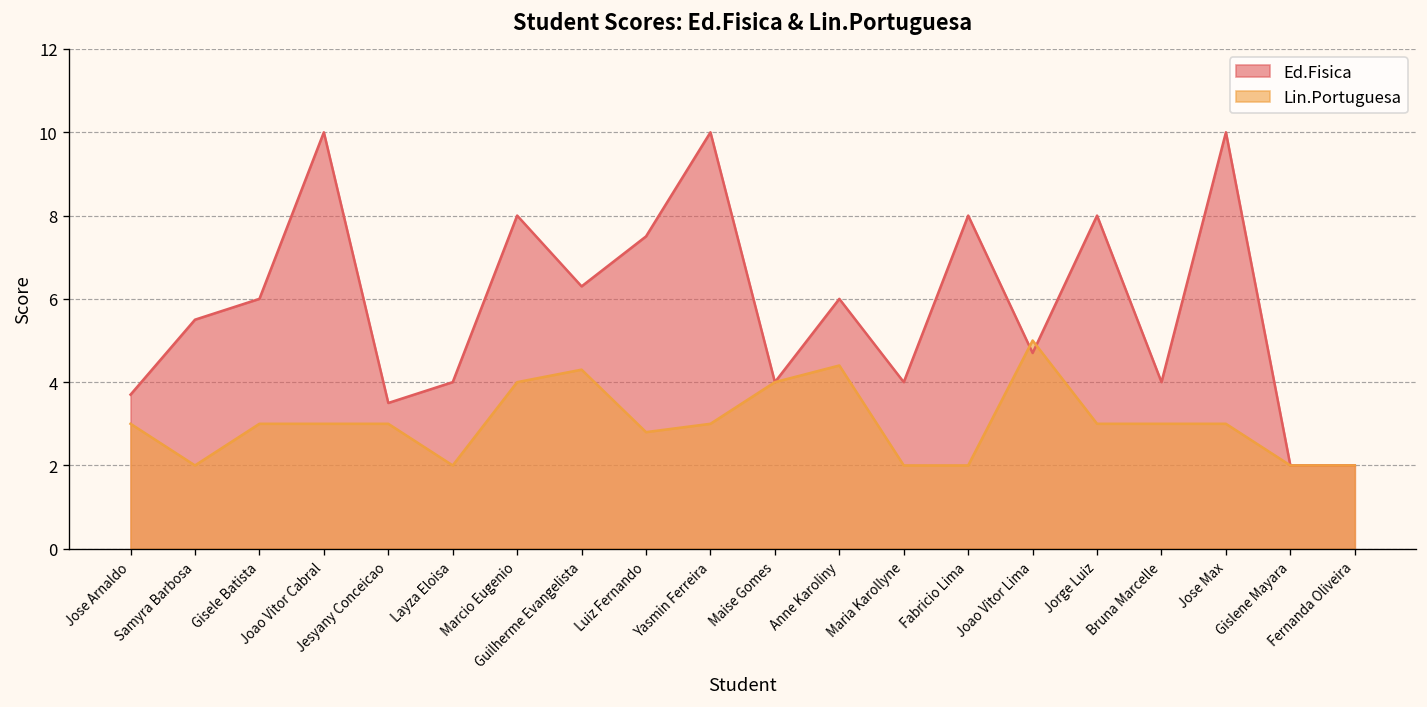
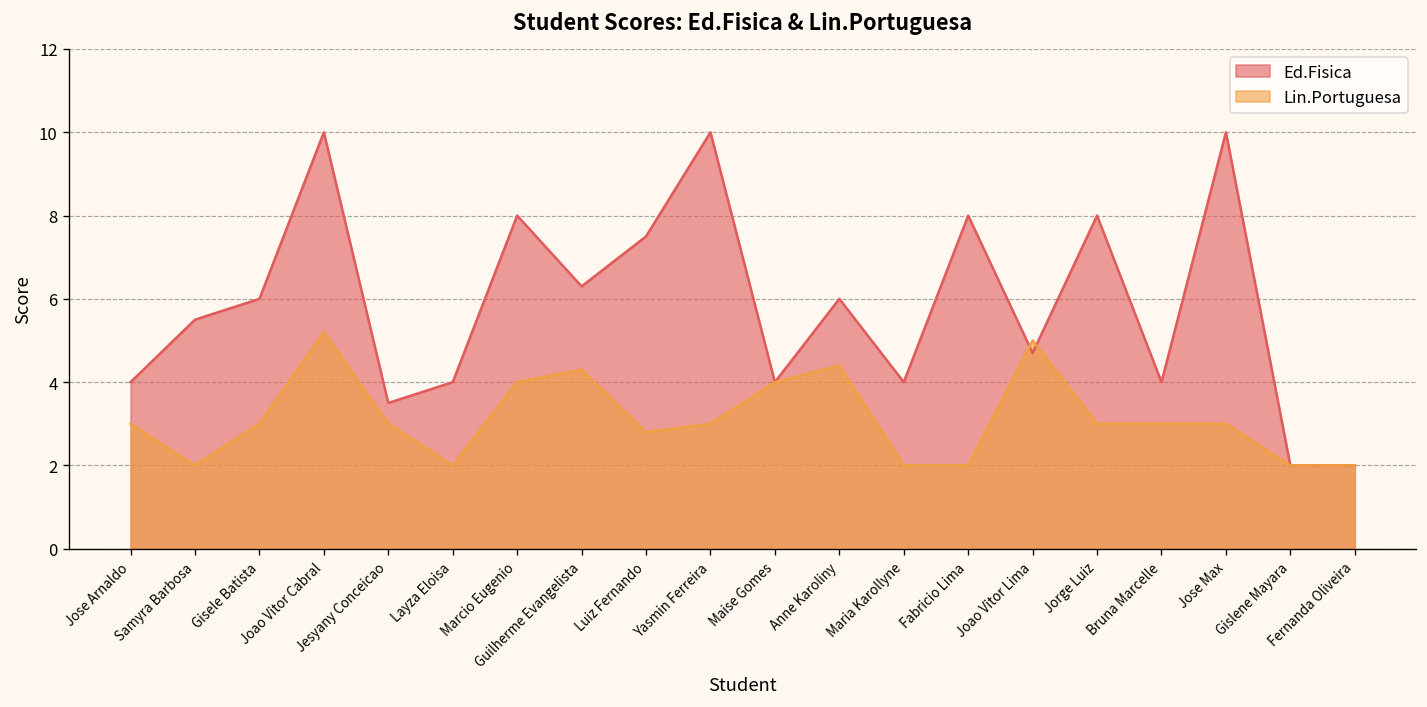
Ed.Fisica, Jose Arnaldo: 3.7 -> 4.0
Lin.Portuguesa, Joao Vitor Cabral: 3.0 -> 5.2
